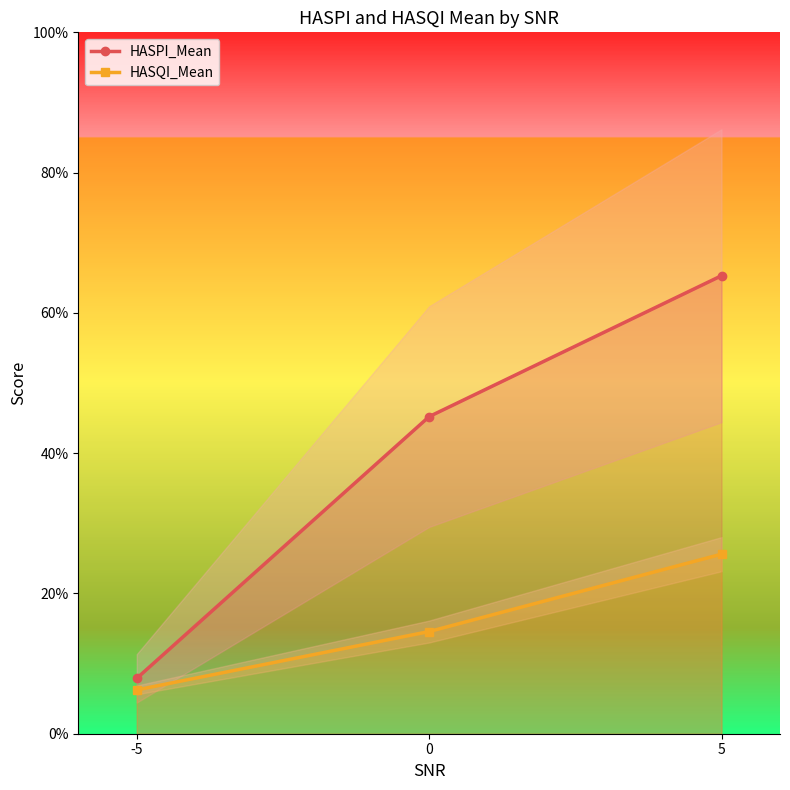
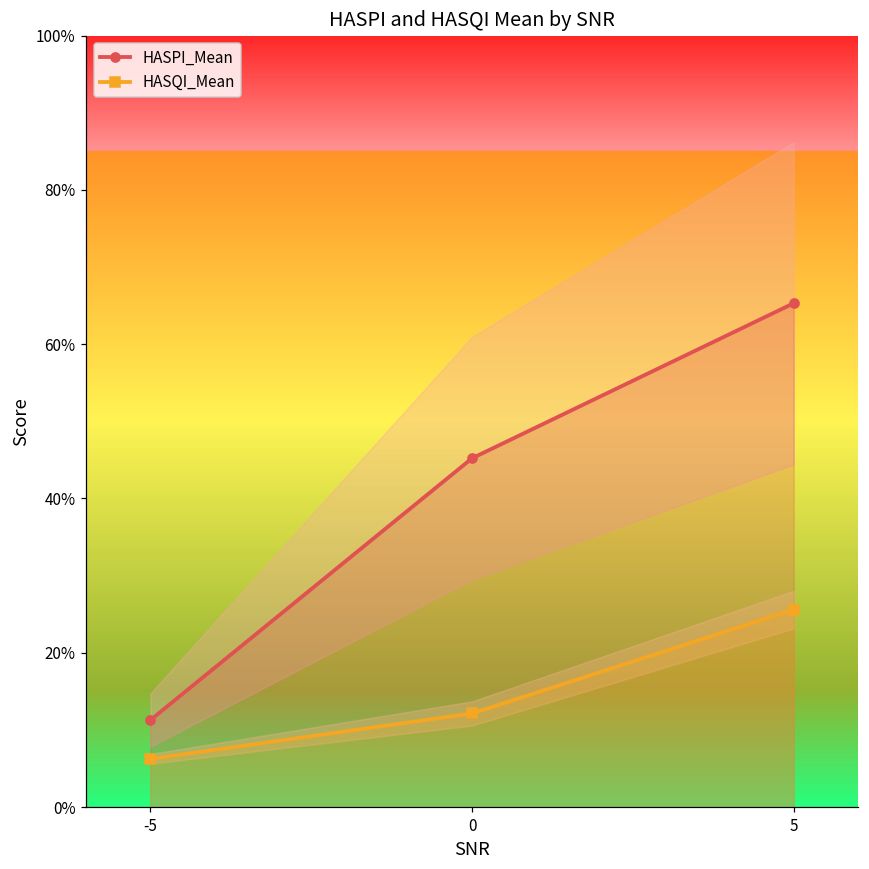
HASPI_Mean, -5: 8% -> 11%
HASQI_Mean, 0: 15% -> 12%
